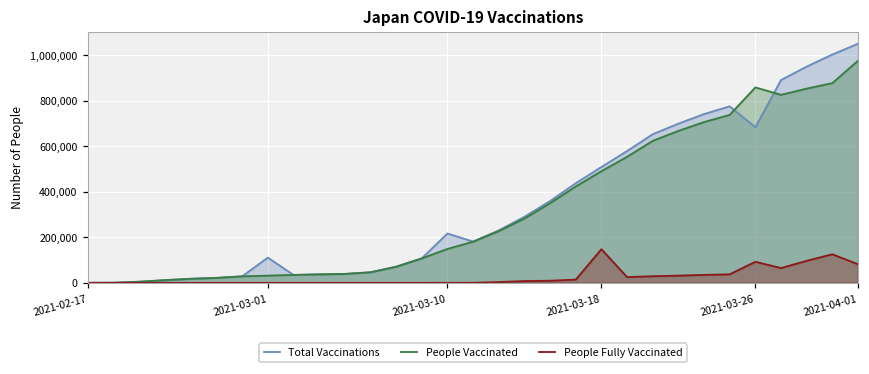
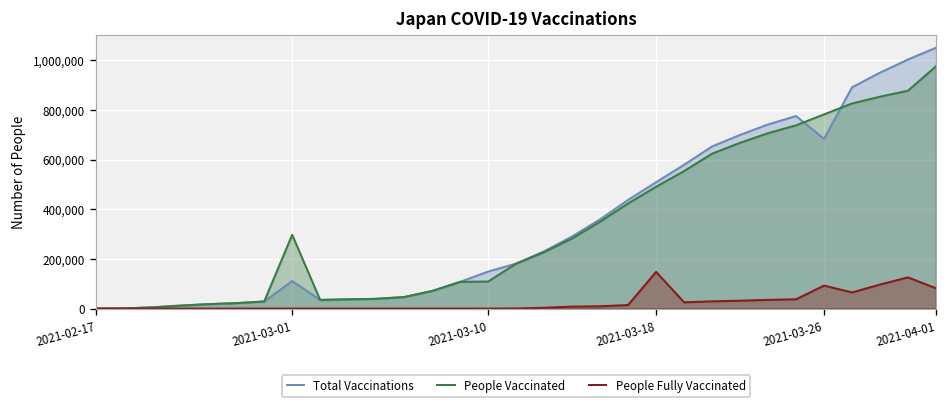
People Vaccinated, 2021-03-01: 30,000 -> 300,000
Total Vaccinations, 2021-03-10: 220,000 -> 150,000
People Vaccinated, 2021-03-10: 150,000 -> 110,000
People Vaccinated, 2021-03-26: 860,000 -> 780,000
